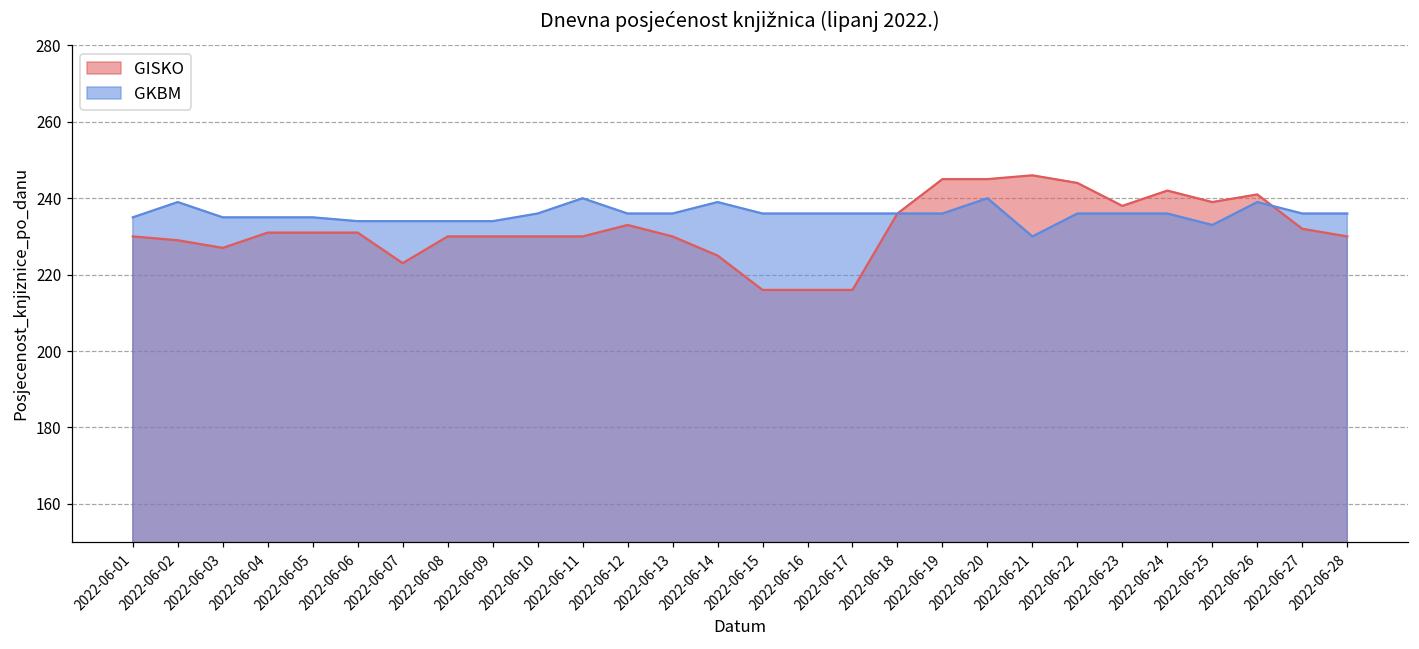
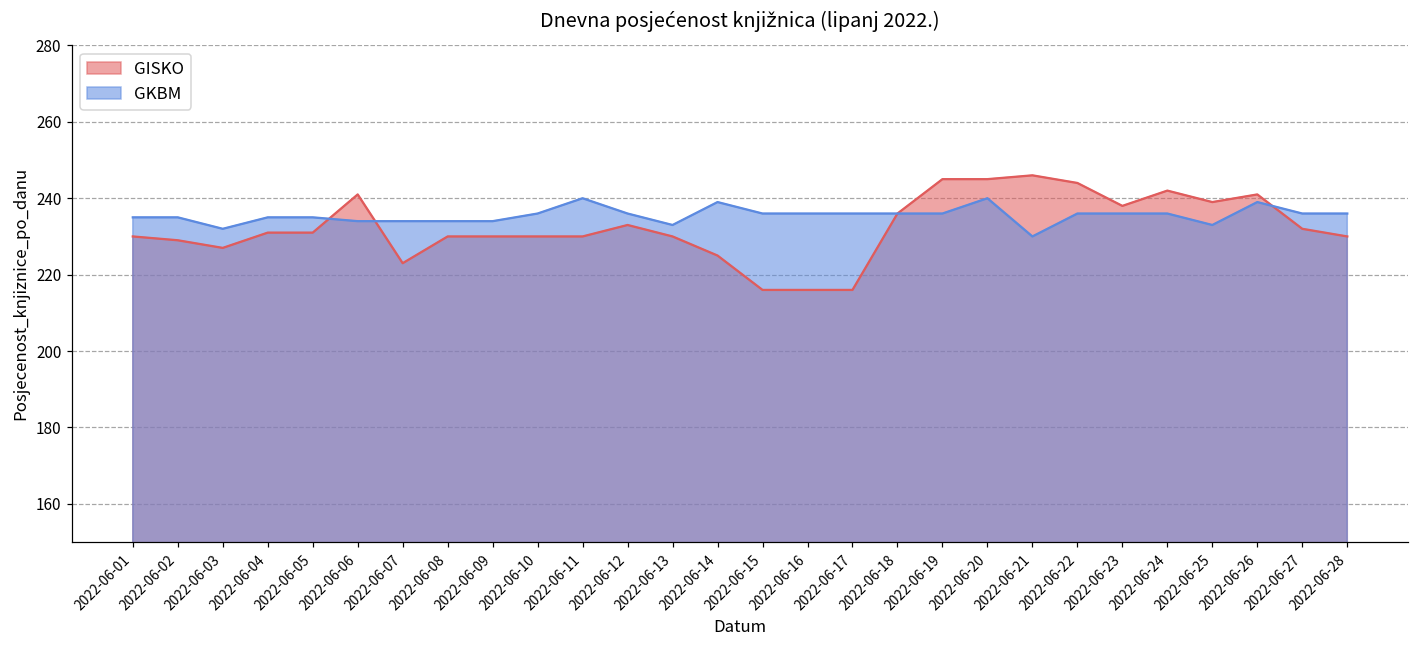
GKBM, 2022-06-02: 239 -> 235
GKBM, 2022-06-03: 235 -> 232
GISKO, 2022-06-06: 231 -> 241
GKBM, 2022-06-13: 236 -> 233
